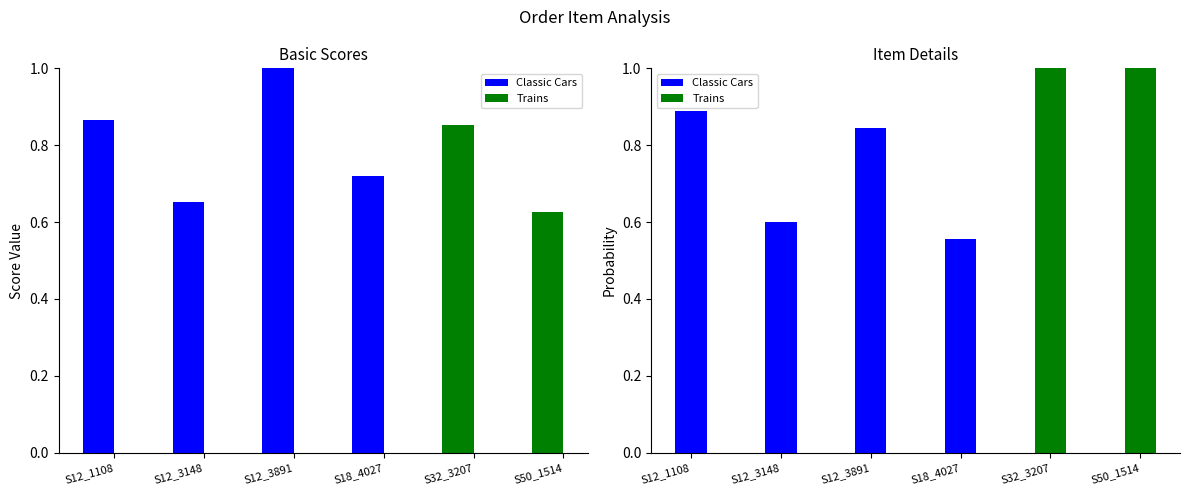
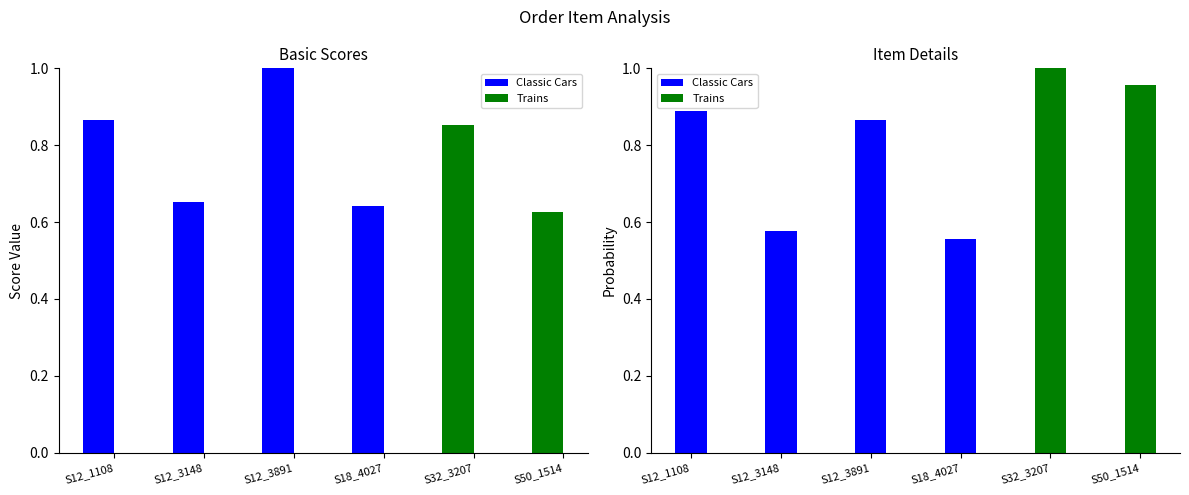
Basic Scores, S18_4027: 0.72 -> 0.64
Item Details, S12_3148: 0.60 -> 0.58
Item Details, S12_3891: 0.84 -> 0.87
Item Details, S50_1514: 1.00 -> 0.96
